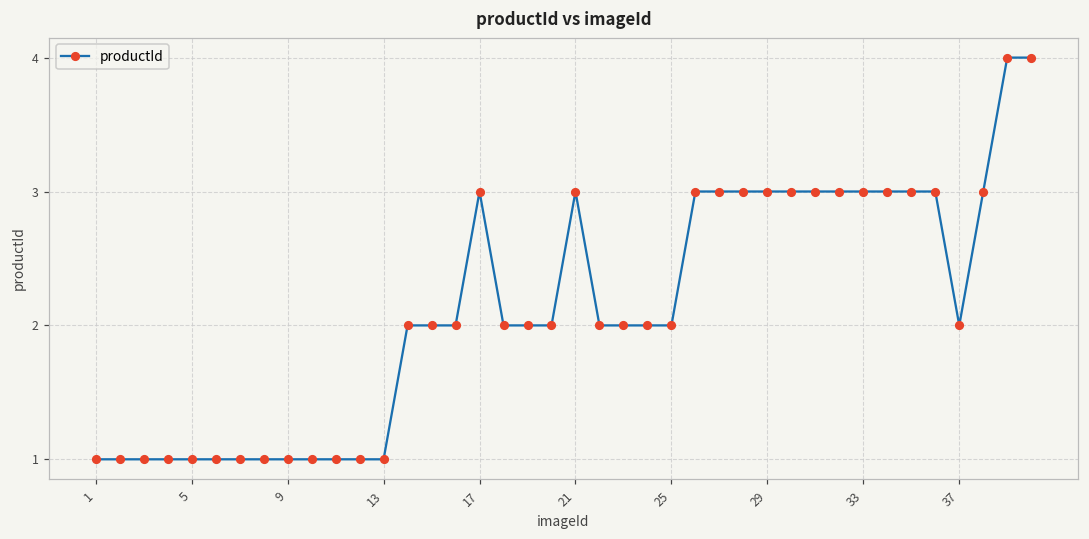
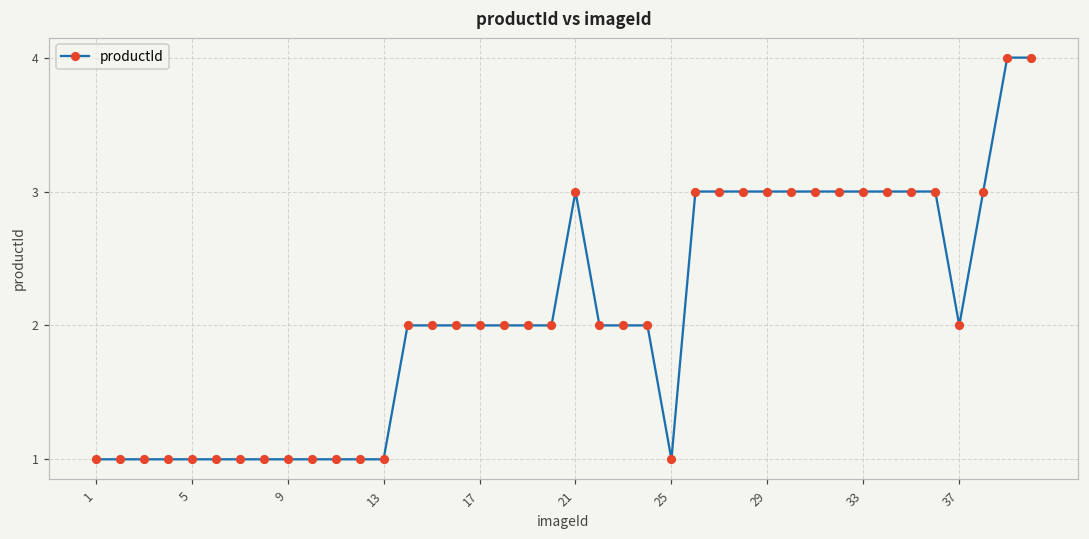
17: 3 -> 2
25: 2 -> 1
